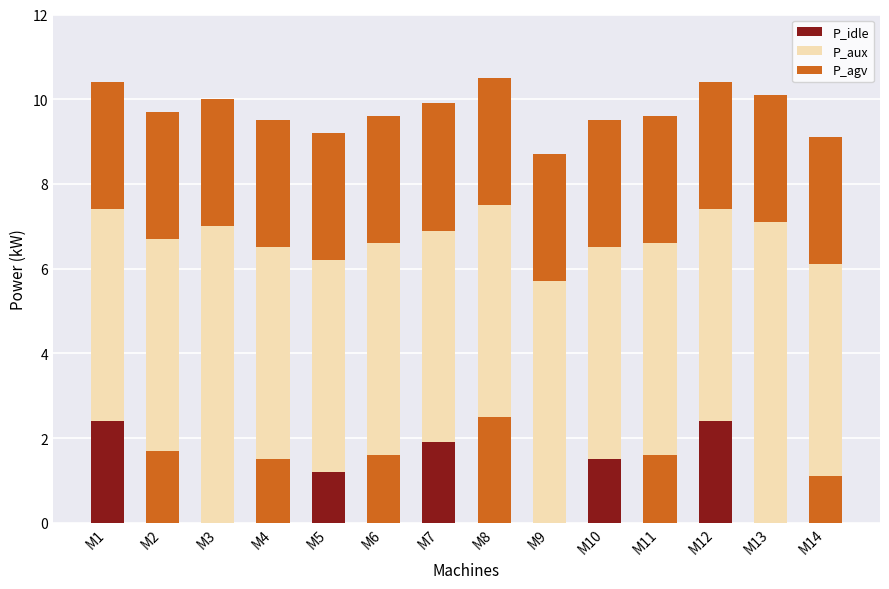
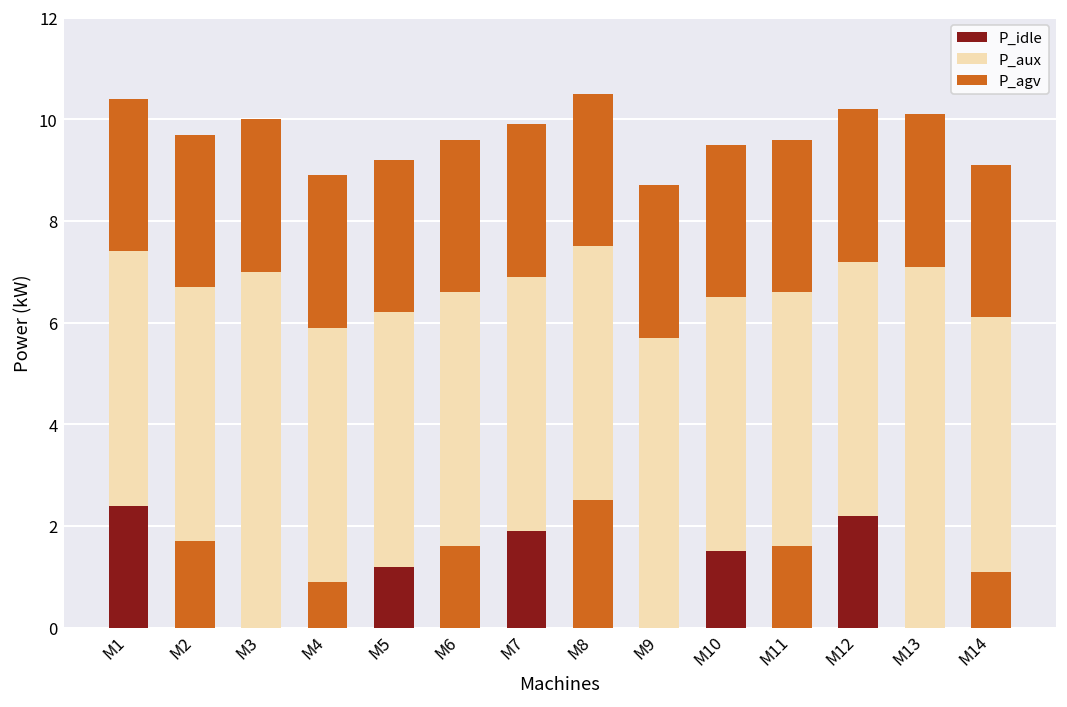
P_idle, M4: 1.5 -> 0.9
P_idle, M12: 2.4 -> 2.2
